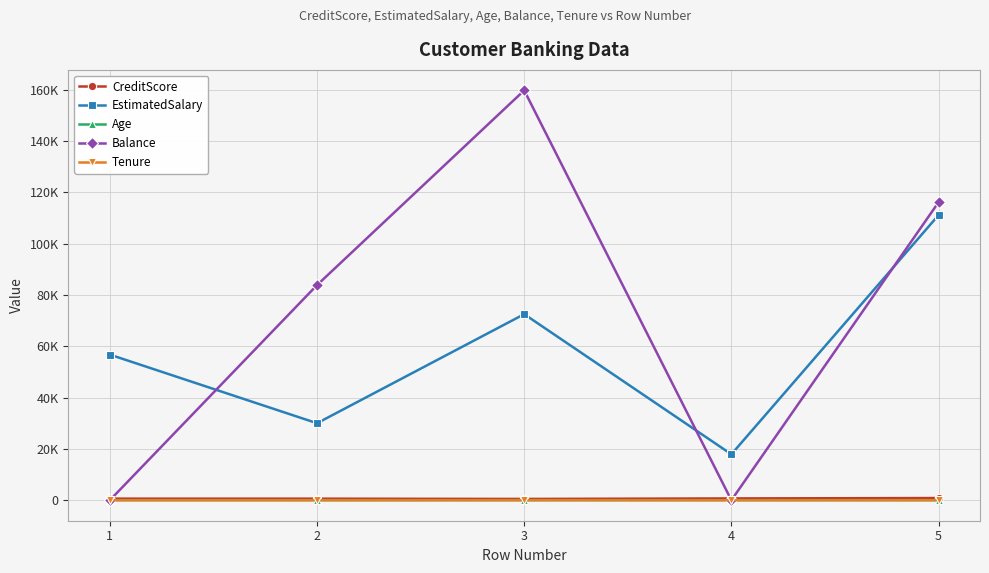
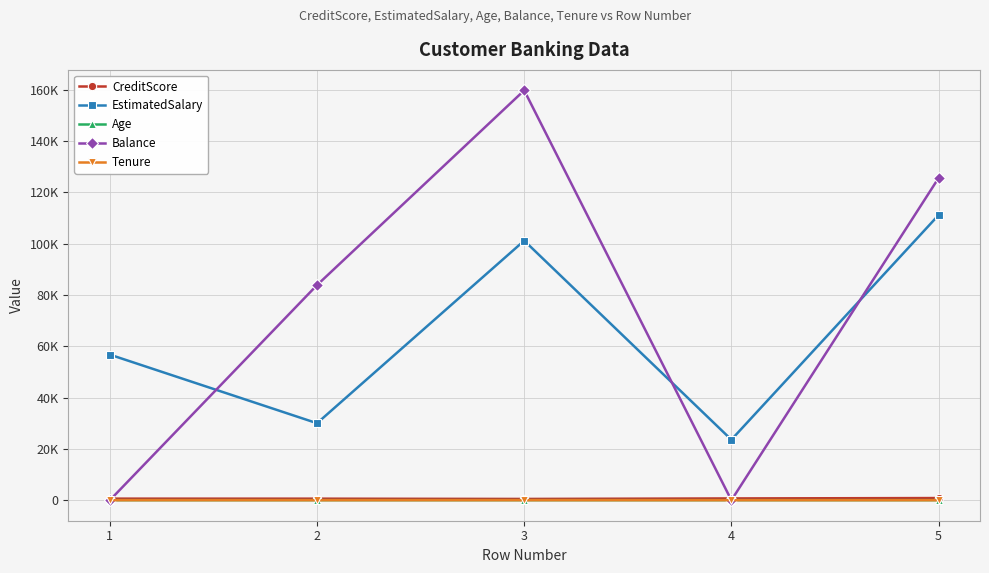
EstimatedSalary, 3: 72000 -> 101000
EstimatedSalary, 4: 18000 -> 24000
Balance, 5: 116000 -> 126000
